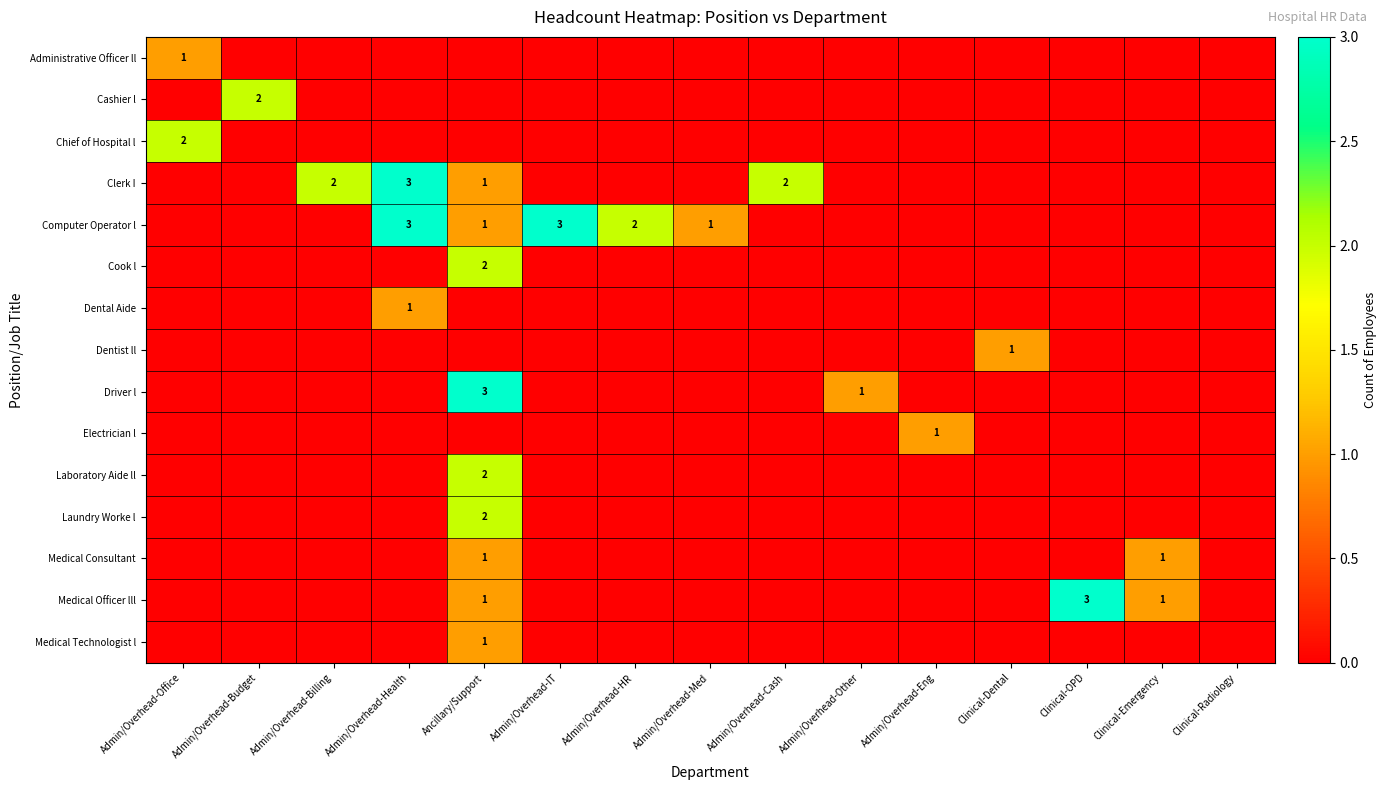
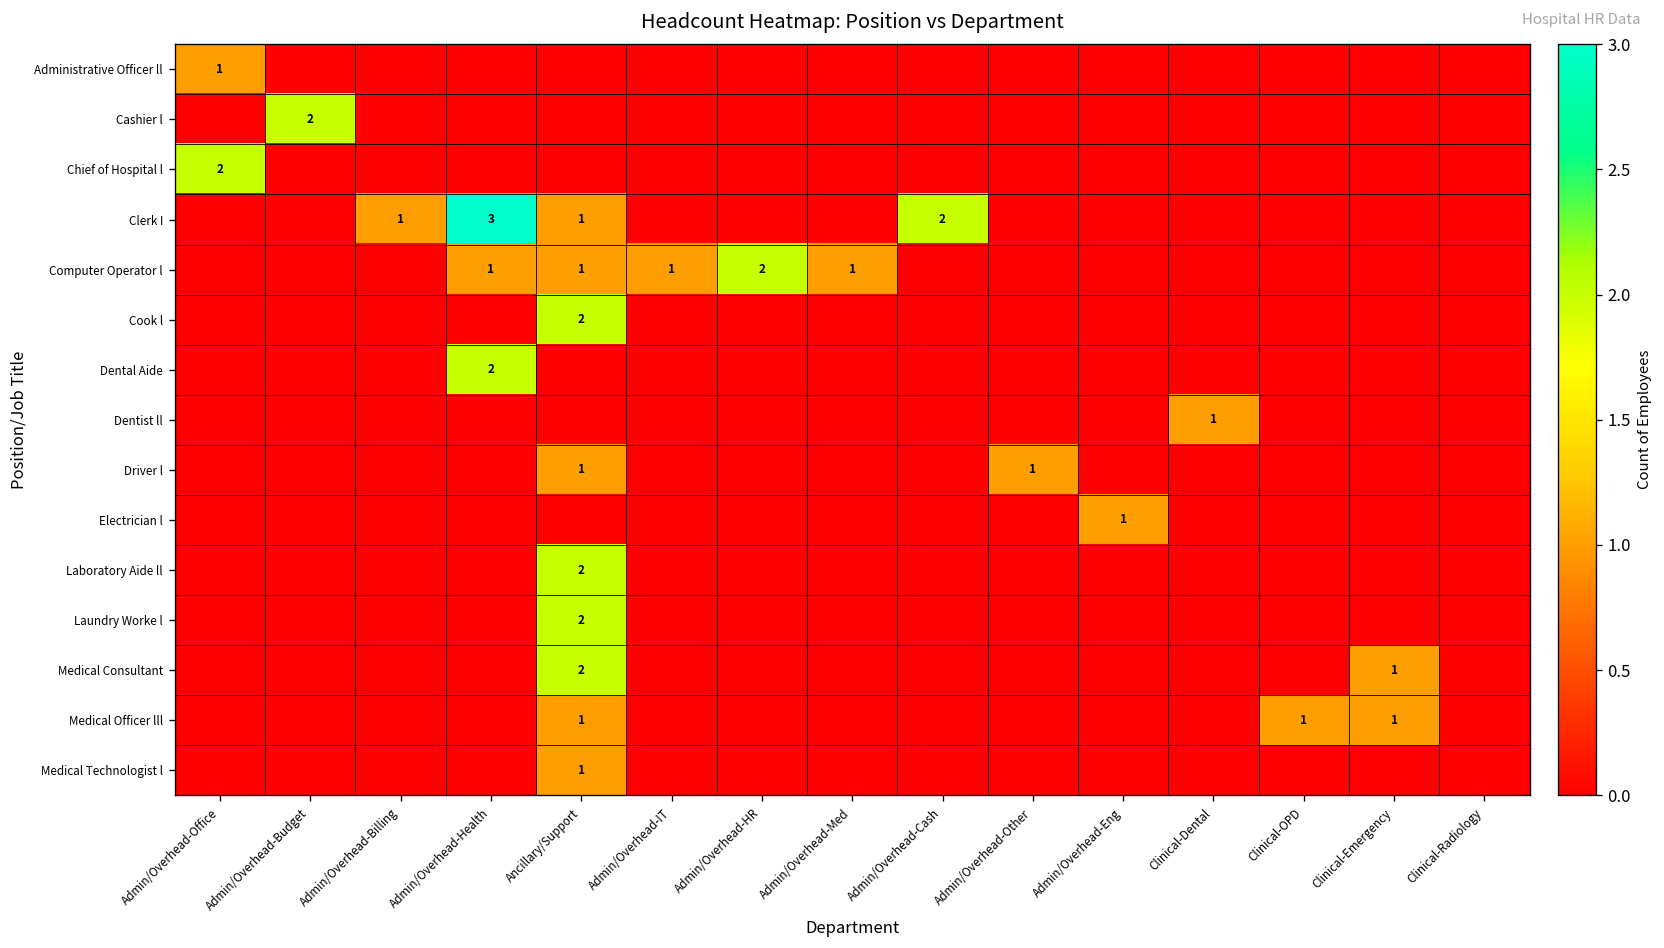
Clerk I, Admin/Overhead-Billing: 2 -> 1
Computer Operator l, Admin/Overhead-Health: 3 -> 1
Computer Operator l, Admin/Overhead-IT: 3 -> 1
Dental Aide, Admin/Overhead-Health: 1 -> 2
Driver l, Ancillary/Support: 3 -> 1
Medical Consultant, Ancillary/Support: 1 -> 2
Medical Officer lll, Clinical-OPD: 3 -> 1
